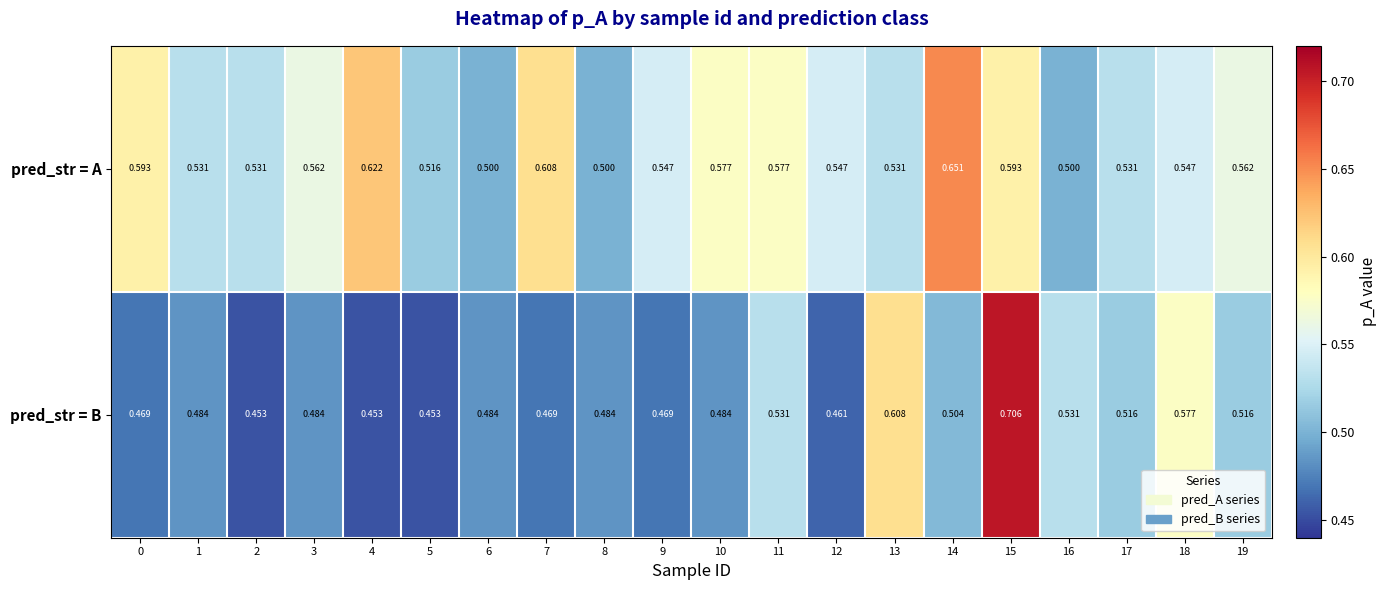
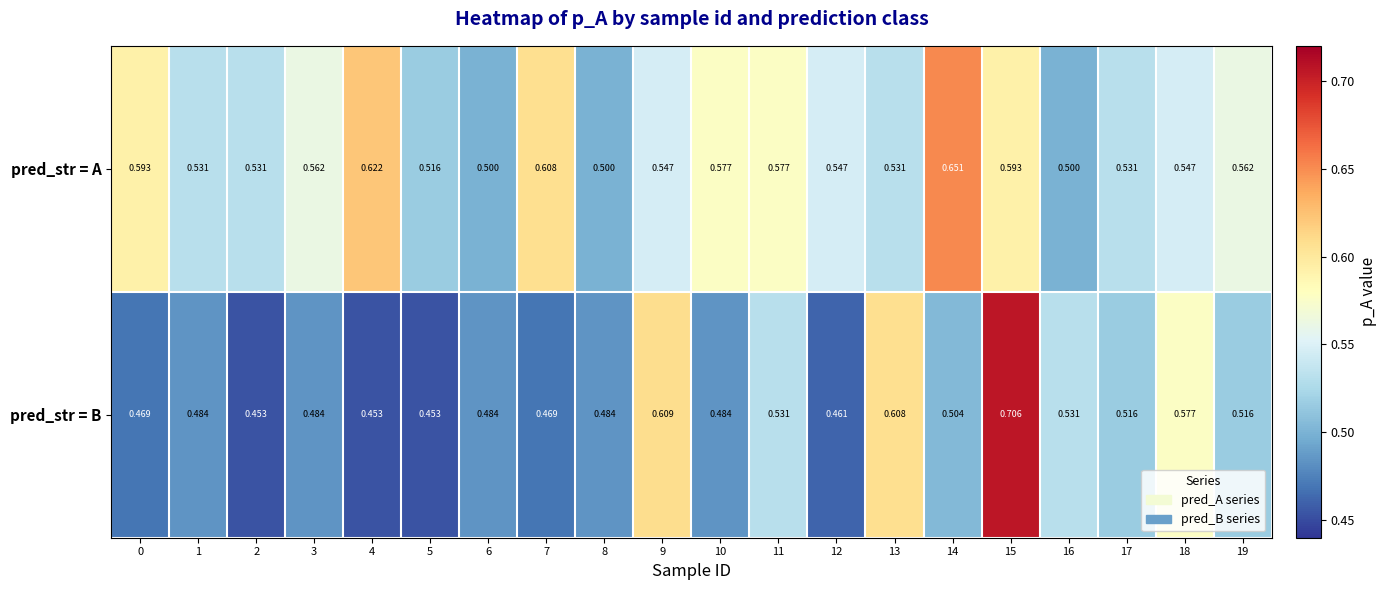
pred_str = B, 9: 0.469 -> 0.609
